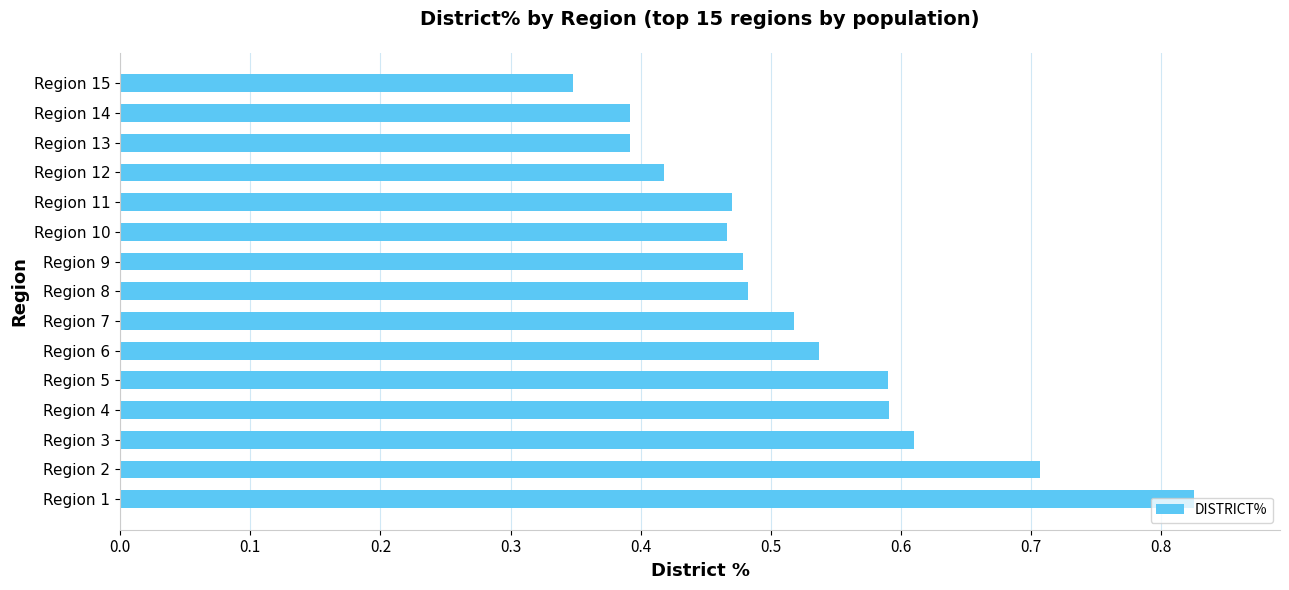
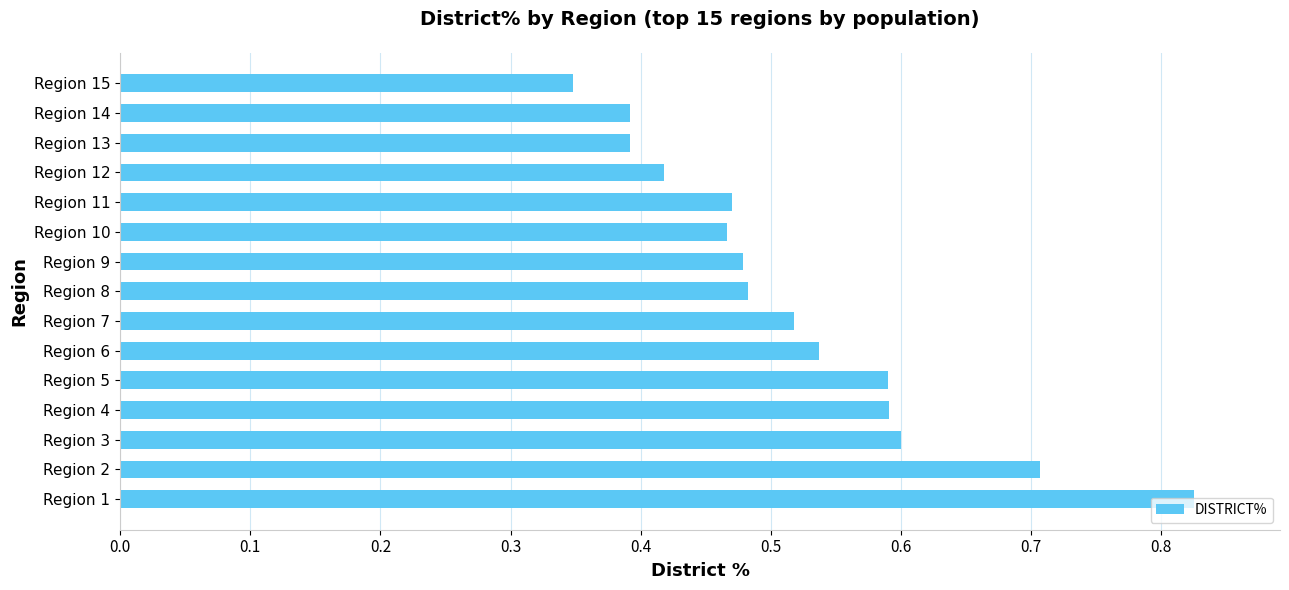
Region 3: 0.610 -> 0.600
